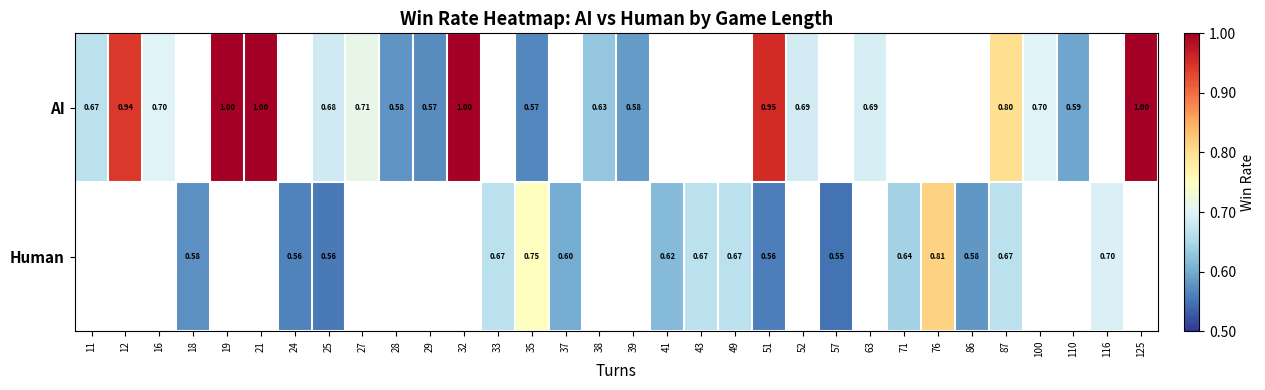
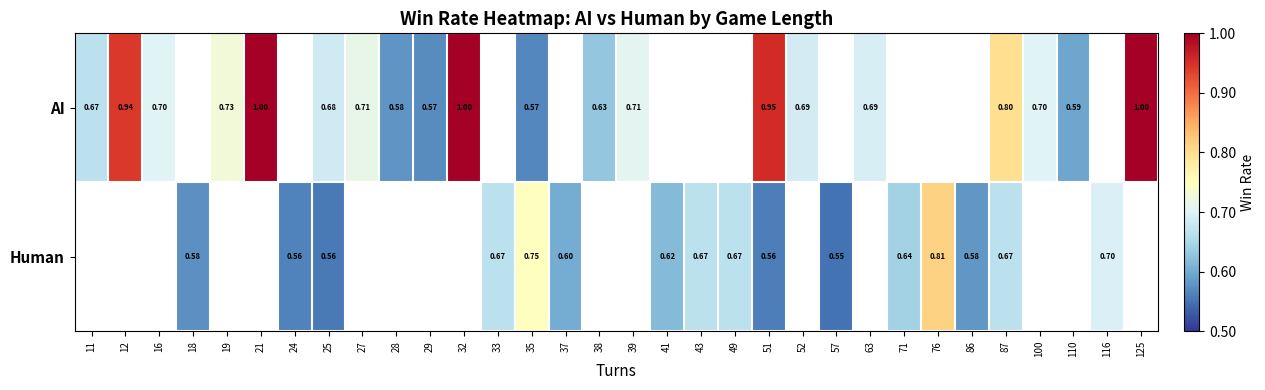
AI, 19: 1.00 -> 0.73
AI, 39: 0.58 -> 0.71
